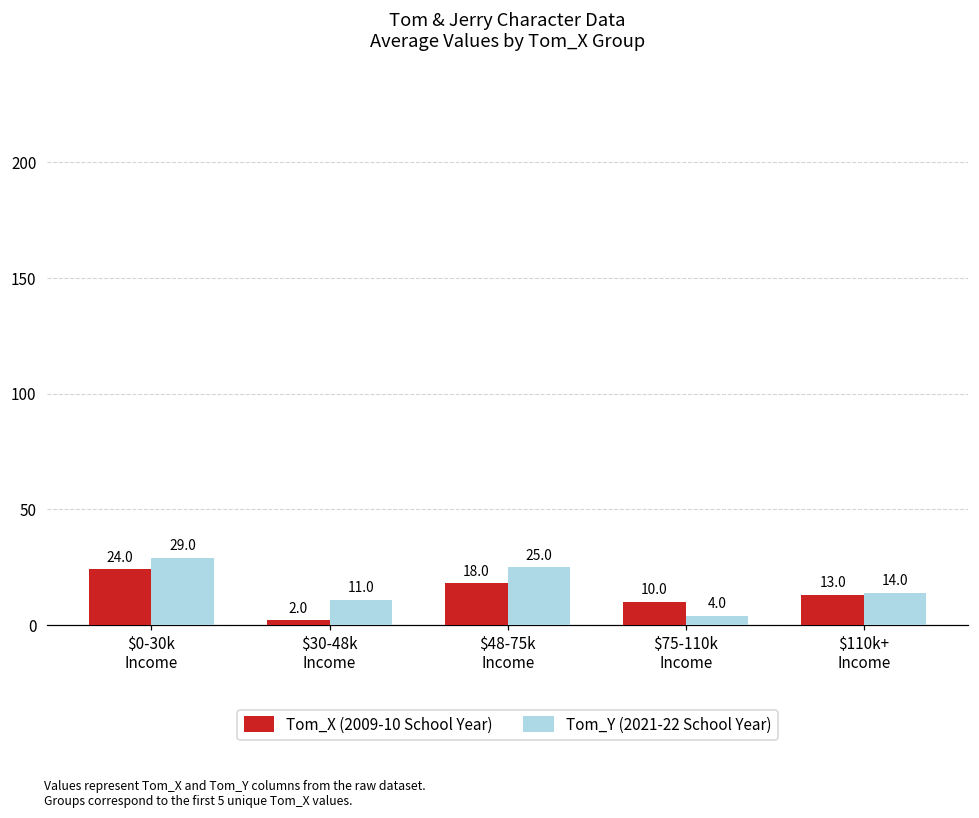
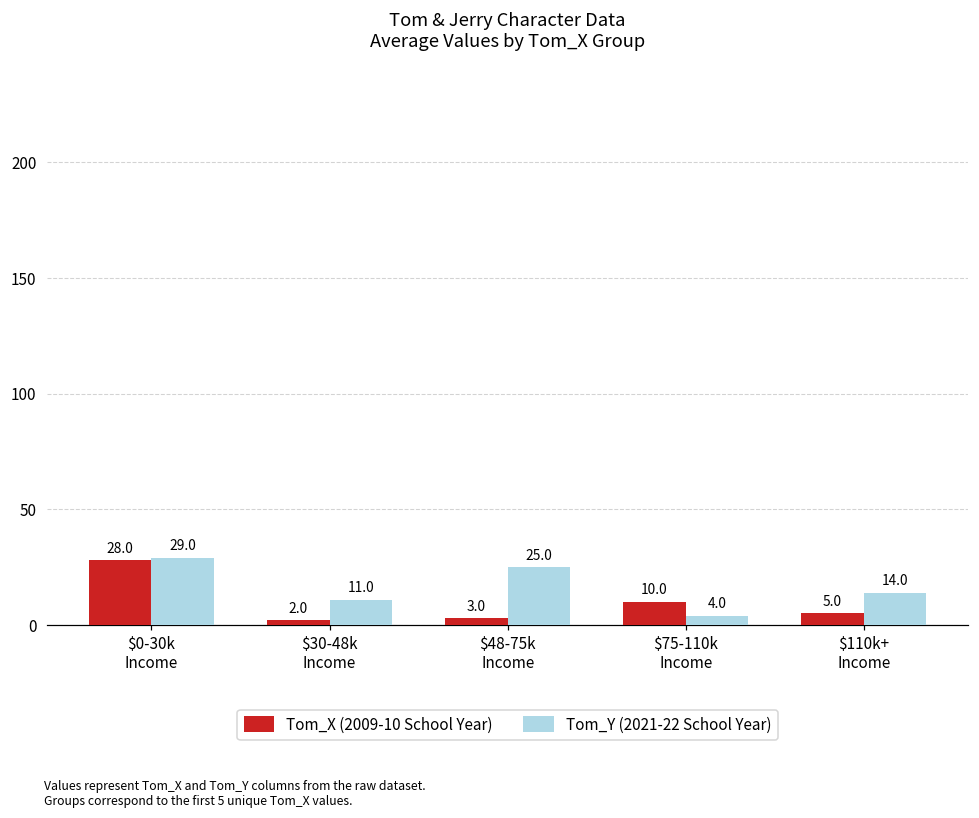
Tom_X (2009-10 School Year), $0-30k Income: 24.0 -> 28.0
Tom_X (2009-10 School Year), $48-75k Income: 18.0 -> 3.0
Tom_X (2009-10 School Year), $110k+ Income: 13.0 -> 5.0
